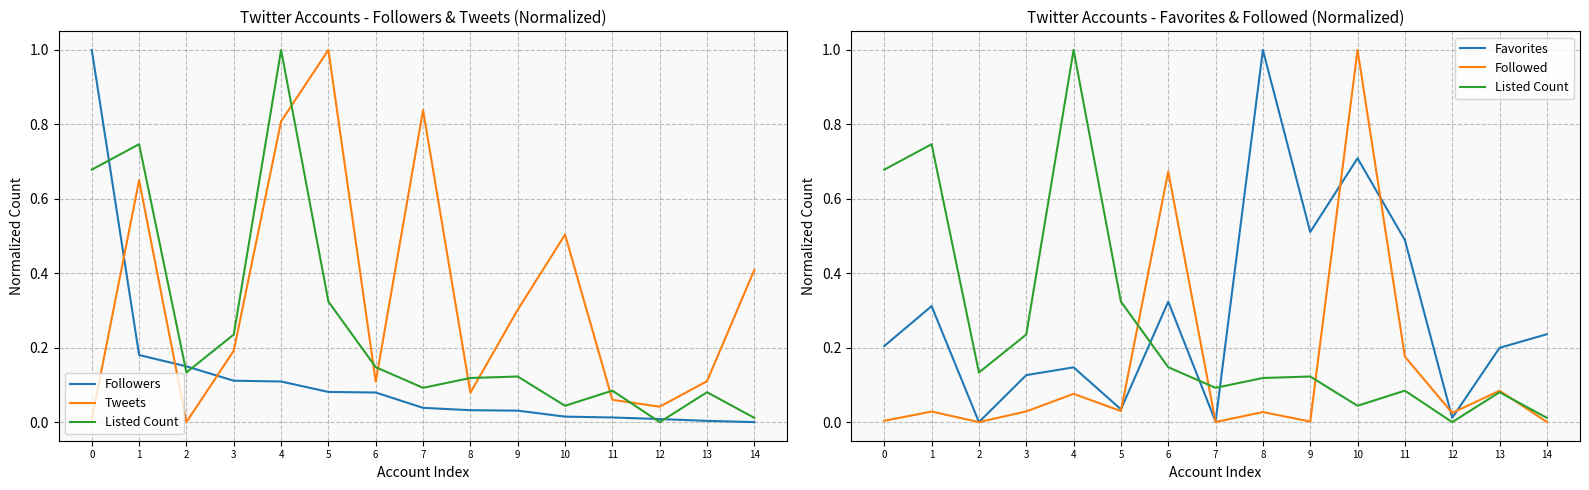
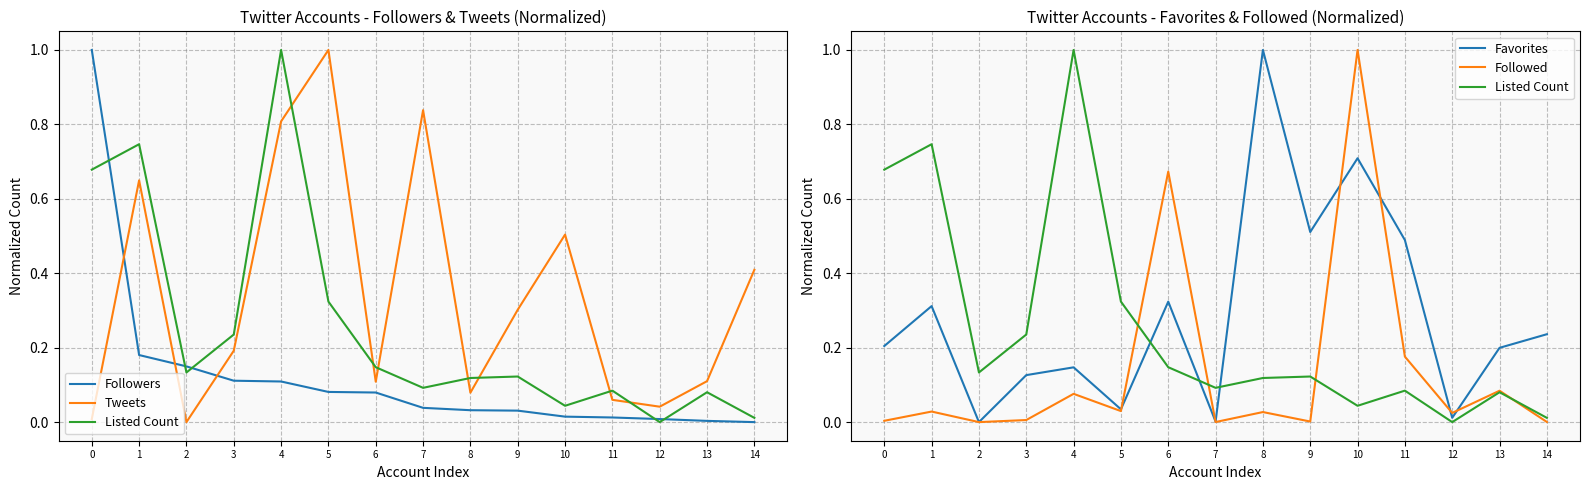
Twitter Accounts - Favorites & Followed (Normalized), Followed, 3: 0.03 -> 0.01
